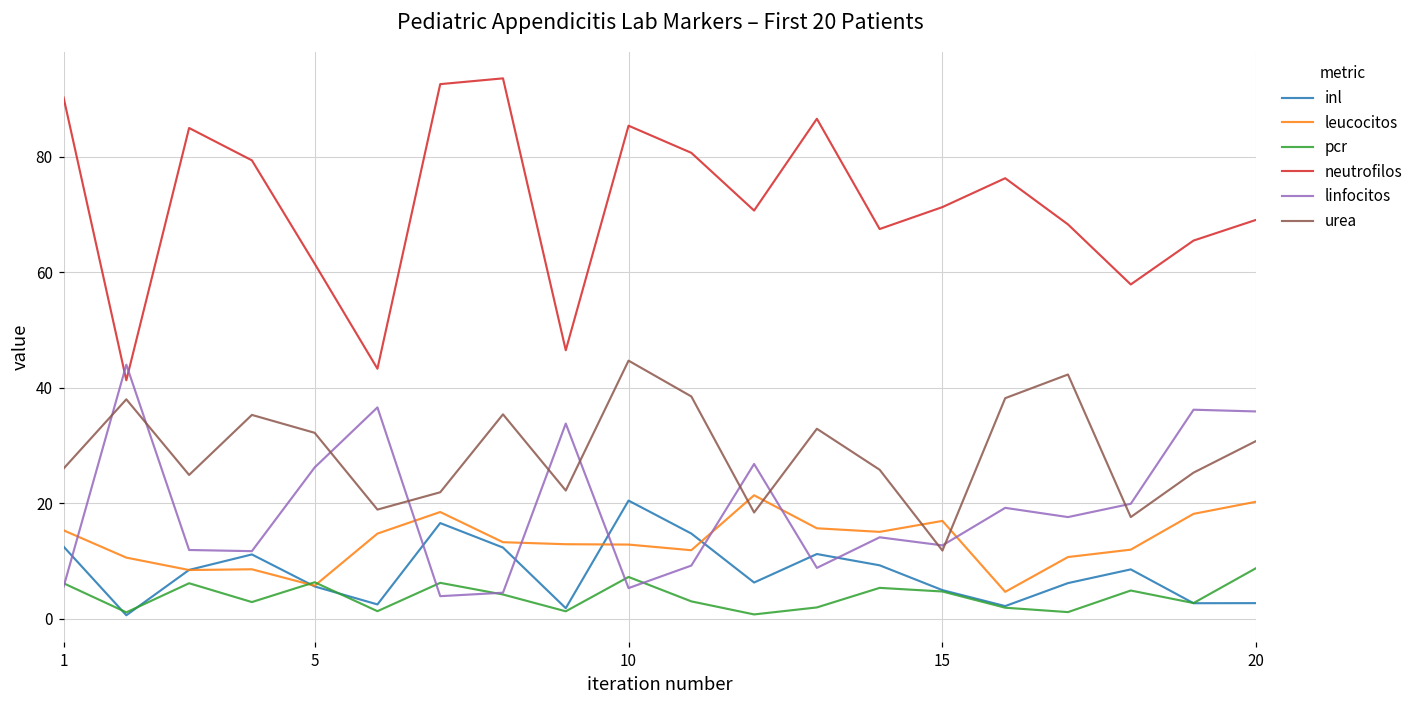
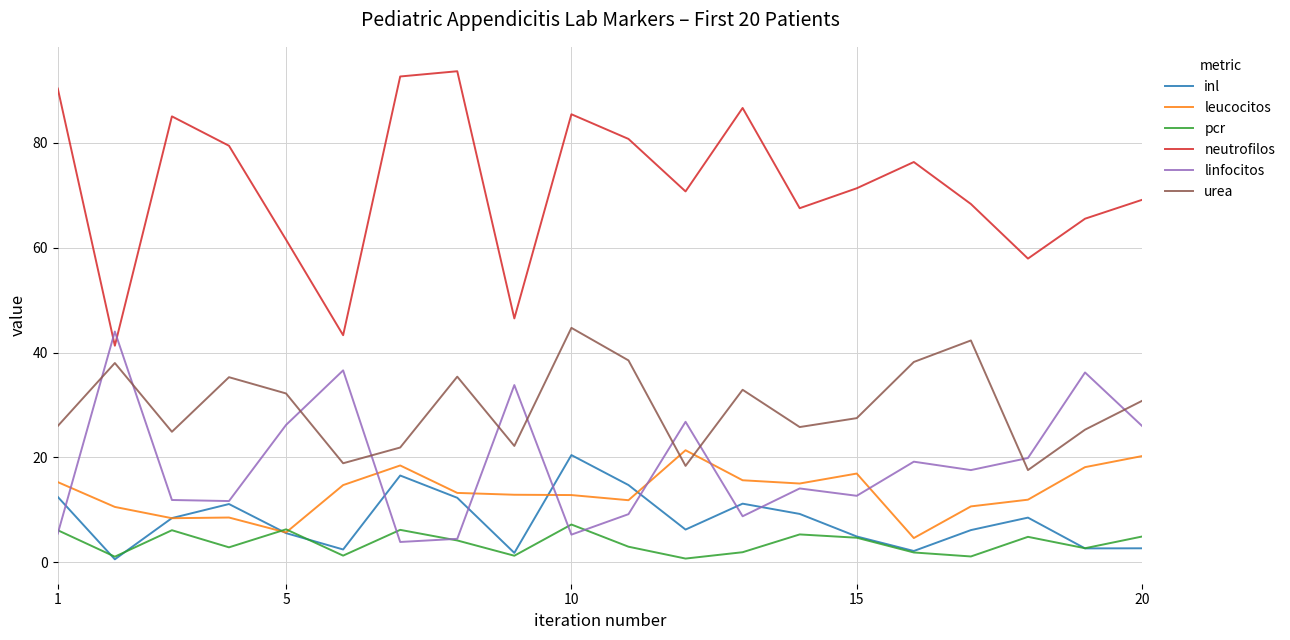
urea, 15: 12 -> 28
pcr, 20: 9 -> 5
linfocitos, 20: 36 -> 26
